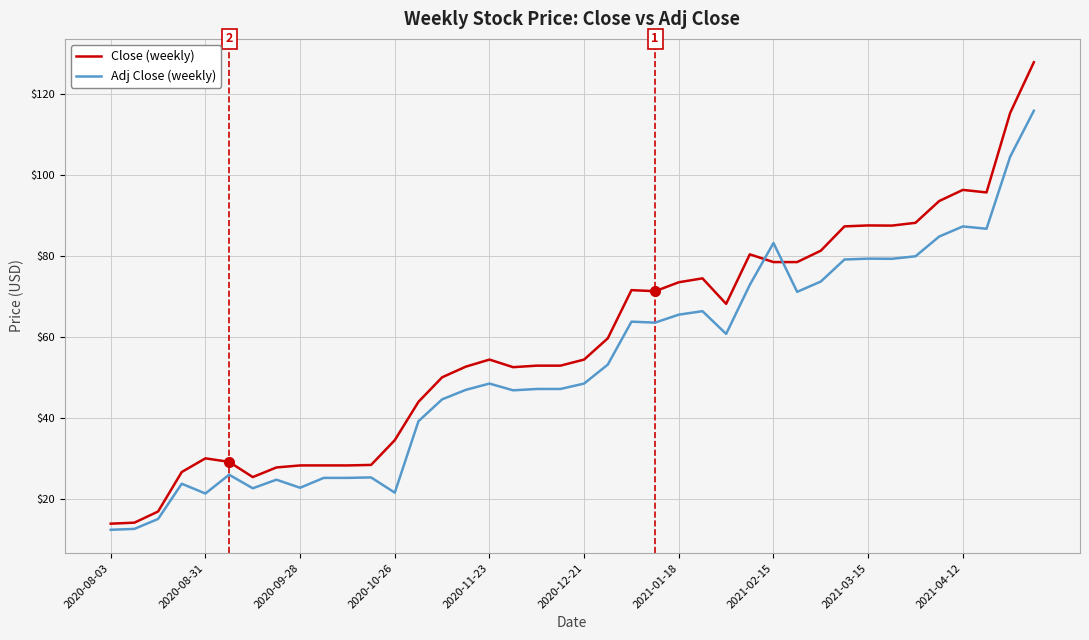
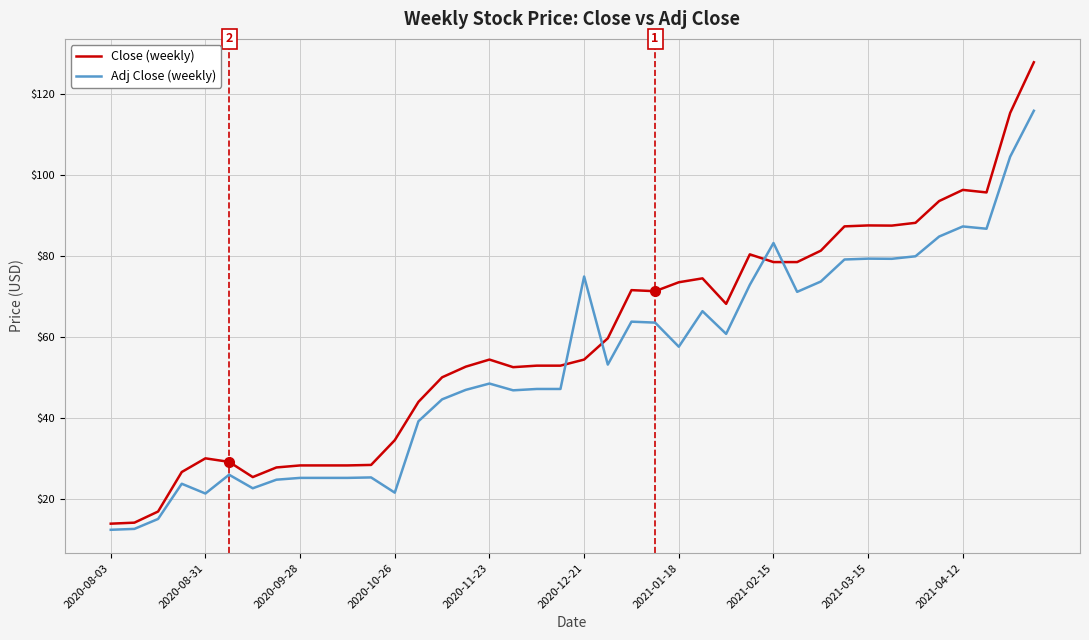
Adj Close (weekly), 2020-09-28: $23 -> $25
Adj Close (weekly), 2020-12-21: $48 -> $75
Adj Close (weekly), 2021-01-18: $65 -> $58
